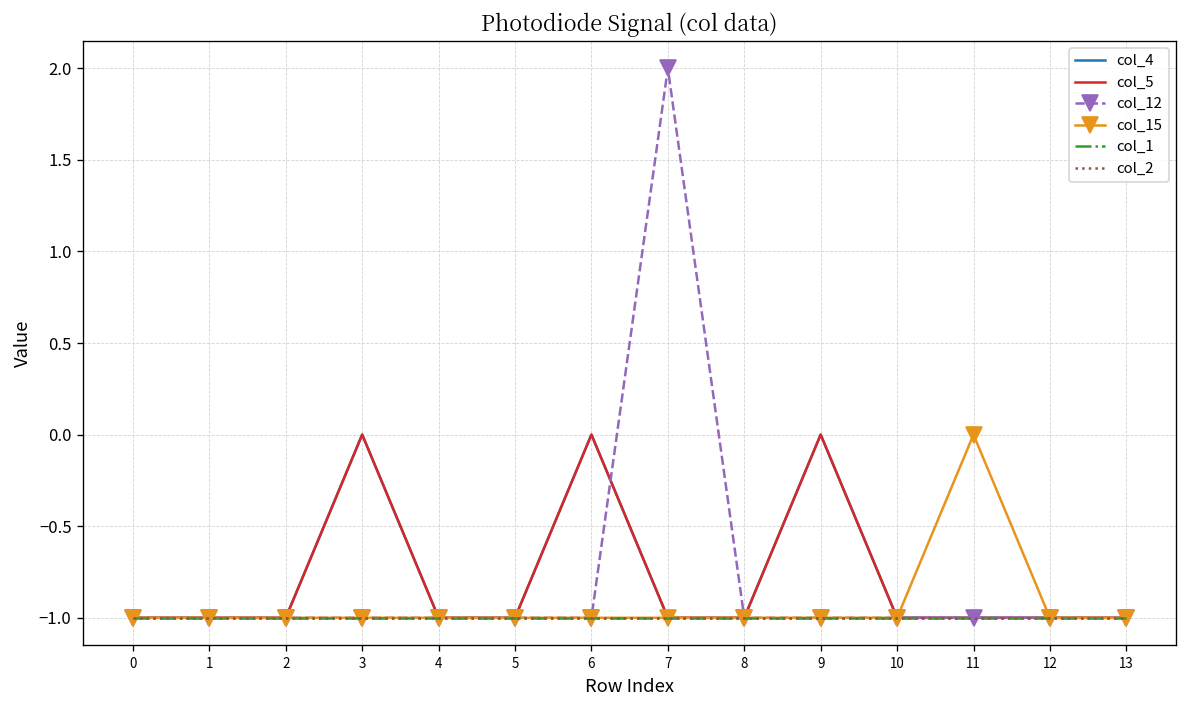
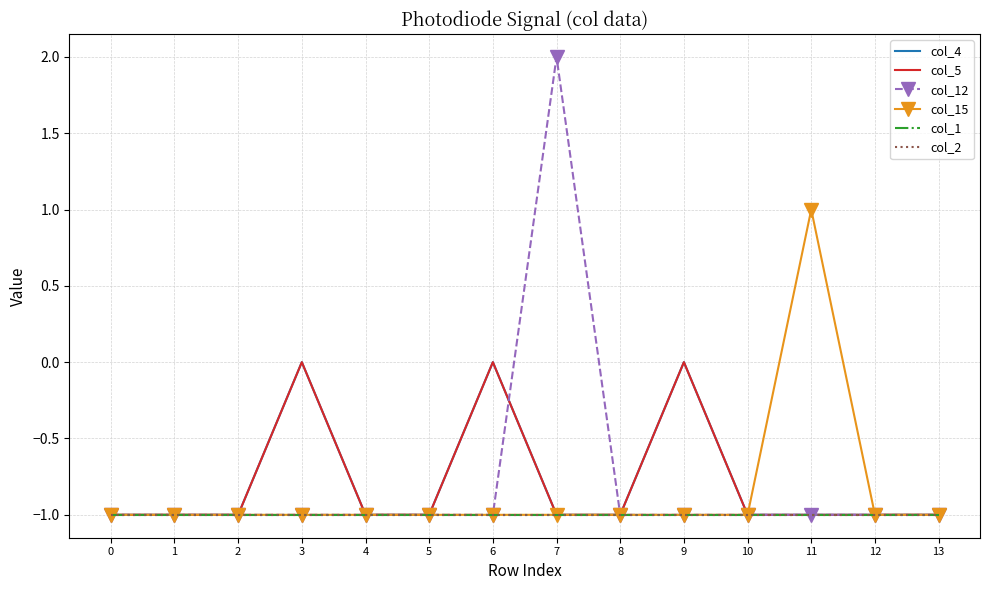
col_15, 11: 0 -> 1
